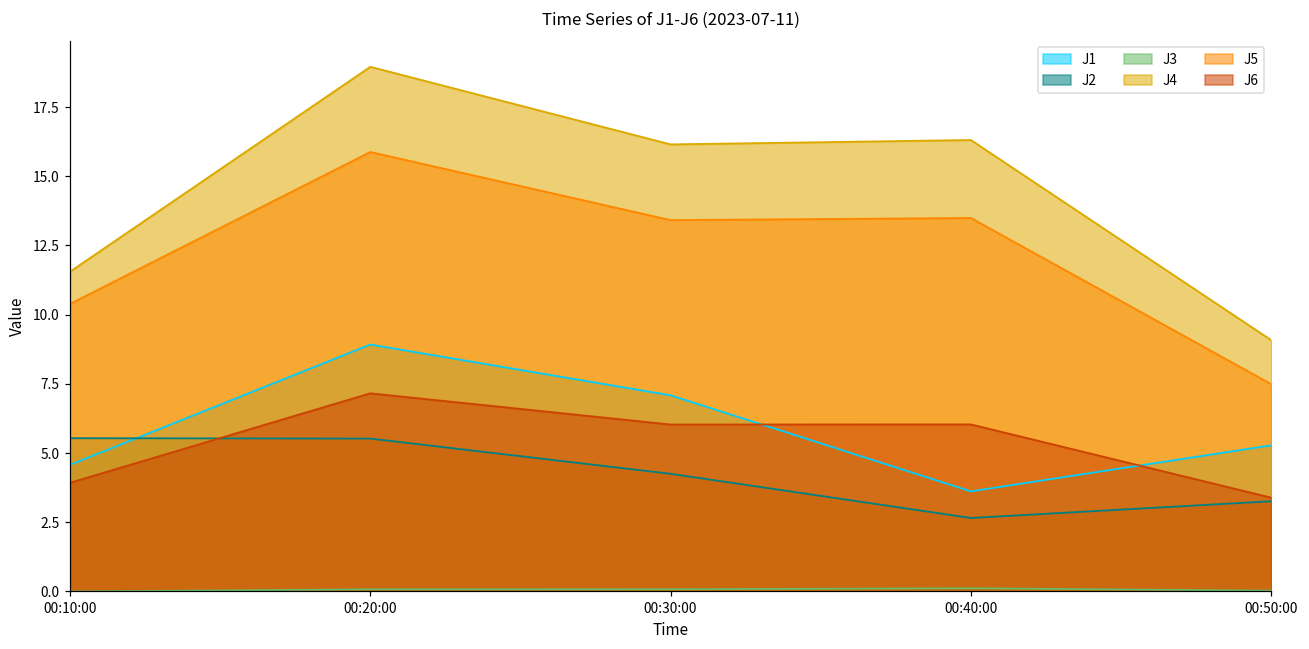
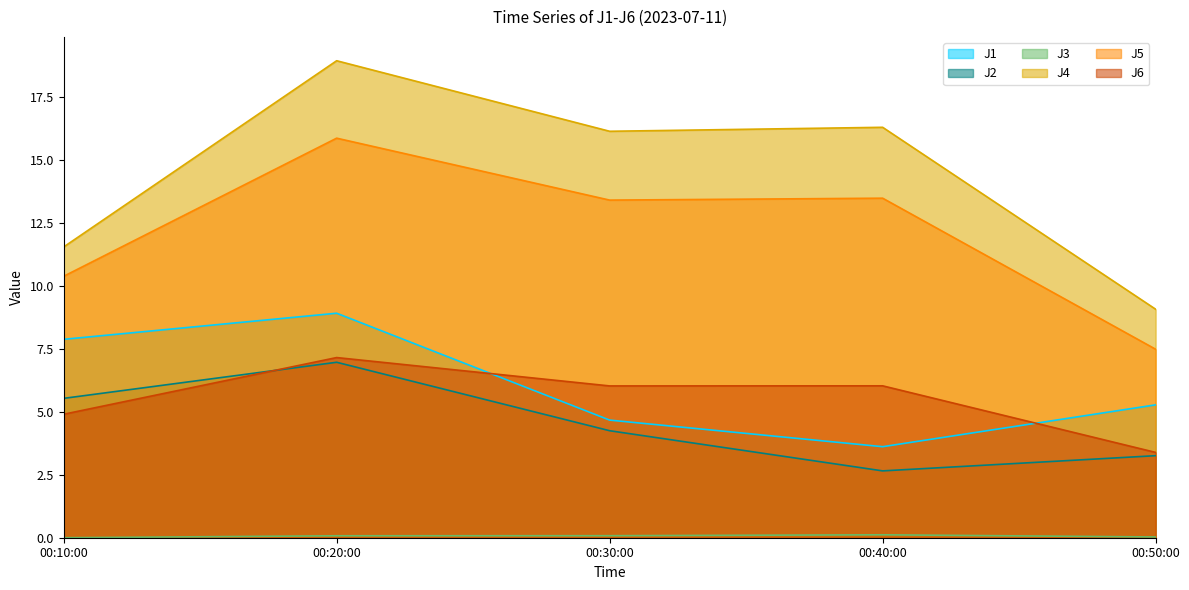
J1, 00:10:00: 4.6 -> 7.9
J6, 00:10:00: 3.9 -> 4.9
J2, 00:20:00: 5.5 -> 7.0
J1, 00:30:00: 7.1 -> 4.7
